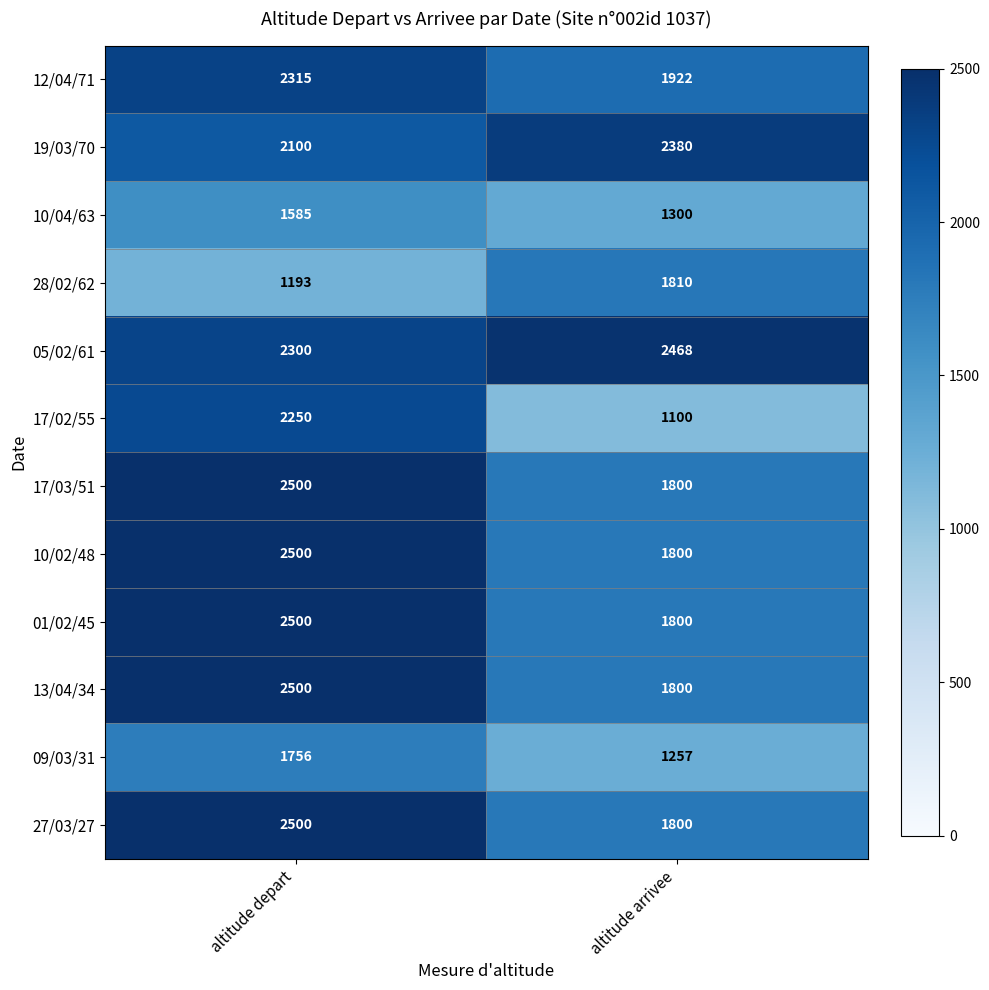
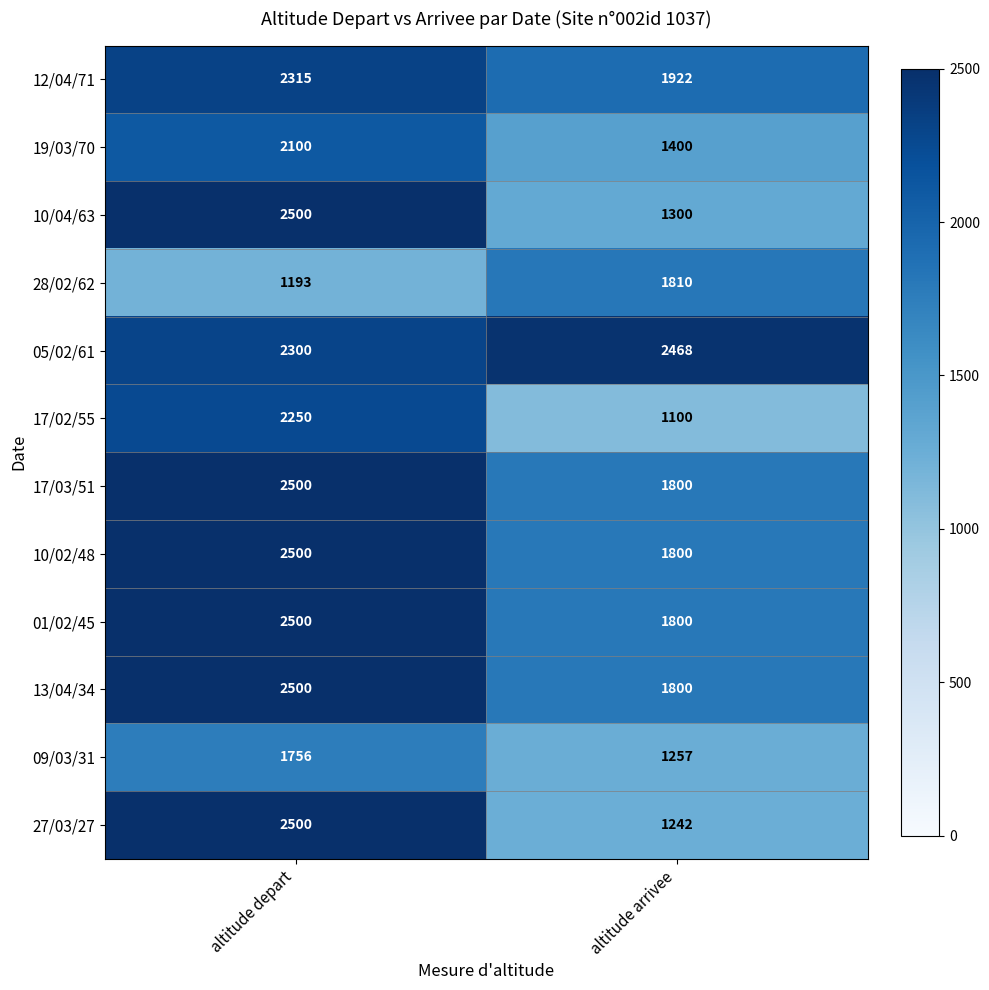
19/03/70, altitude arrivee: 2380 -> 1400
10/04/63, altitude depart: 1585 -> 2500
27/03/27, altitude arrivee: 1800 -> 1242
